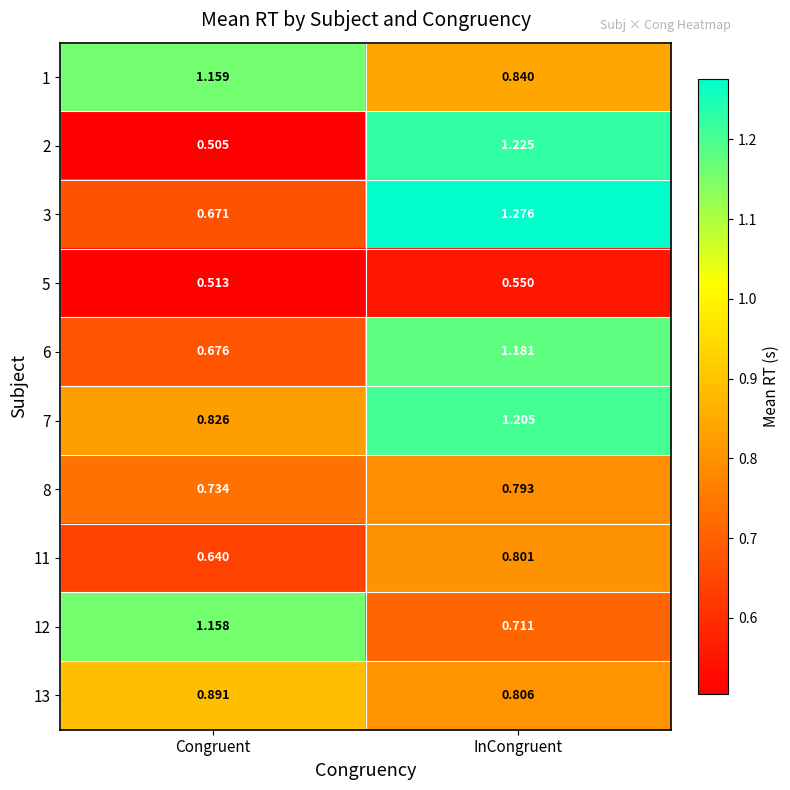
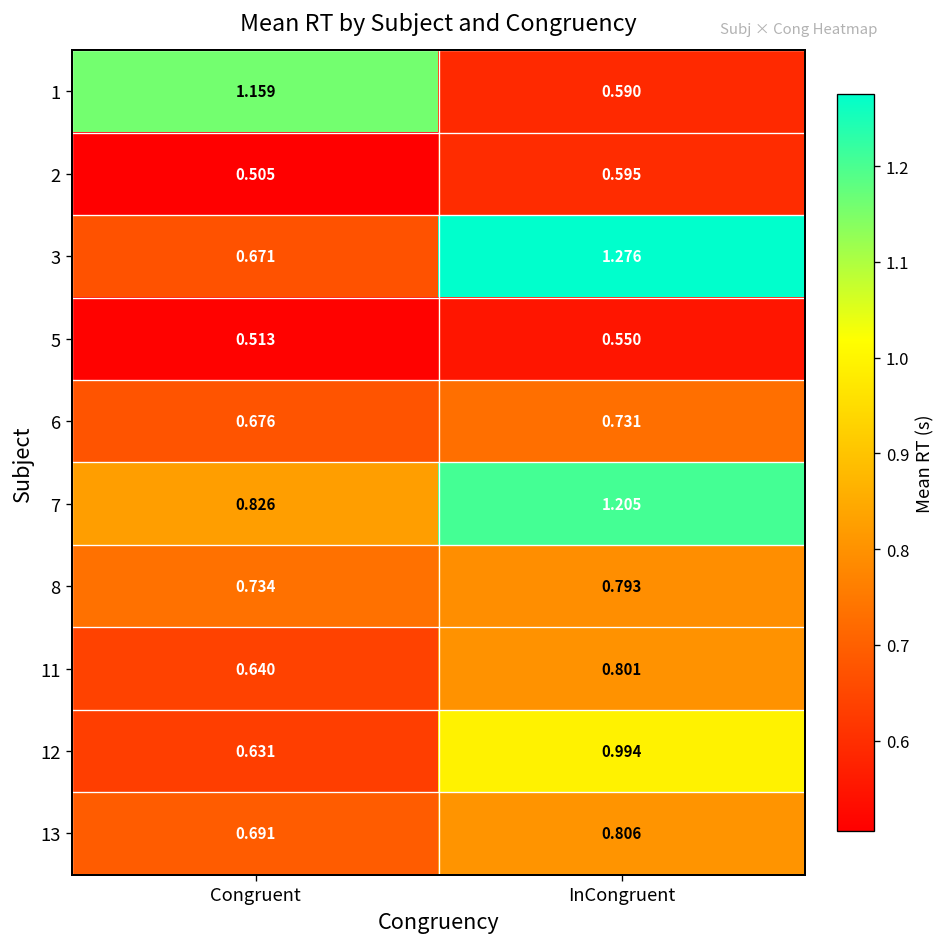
1, InCongruent: 0.840 -> 0.590
2, InCongruent: 1.225 -> 0.595
6, InCongruent: 1.181 -> 0.731
12, Congruent: 1.158 -> 0.631
12, InCongruent: 0.711 -> 0.994
13, Congruent: 0.891 -> 0.691
